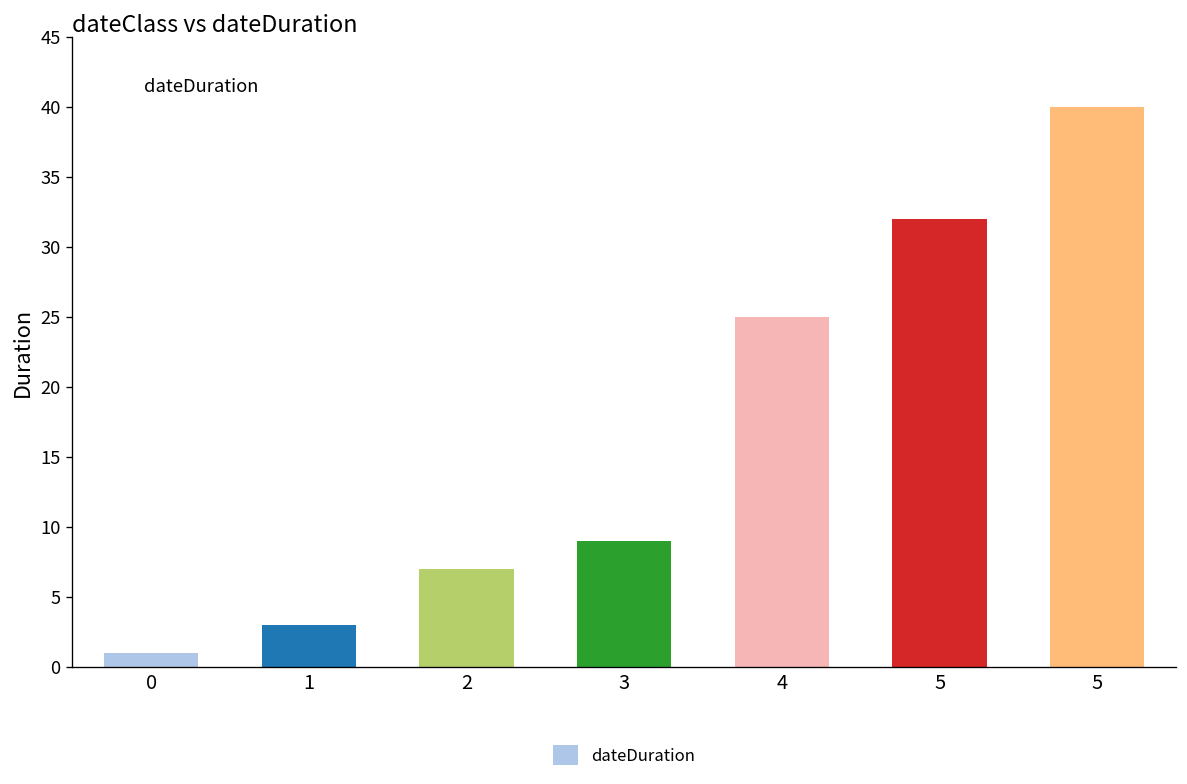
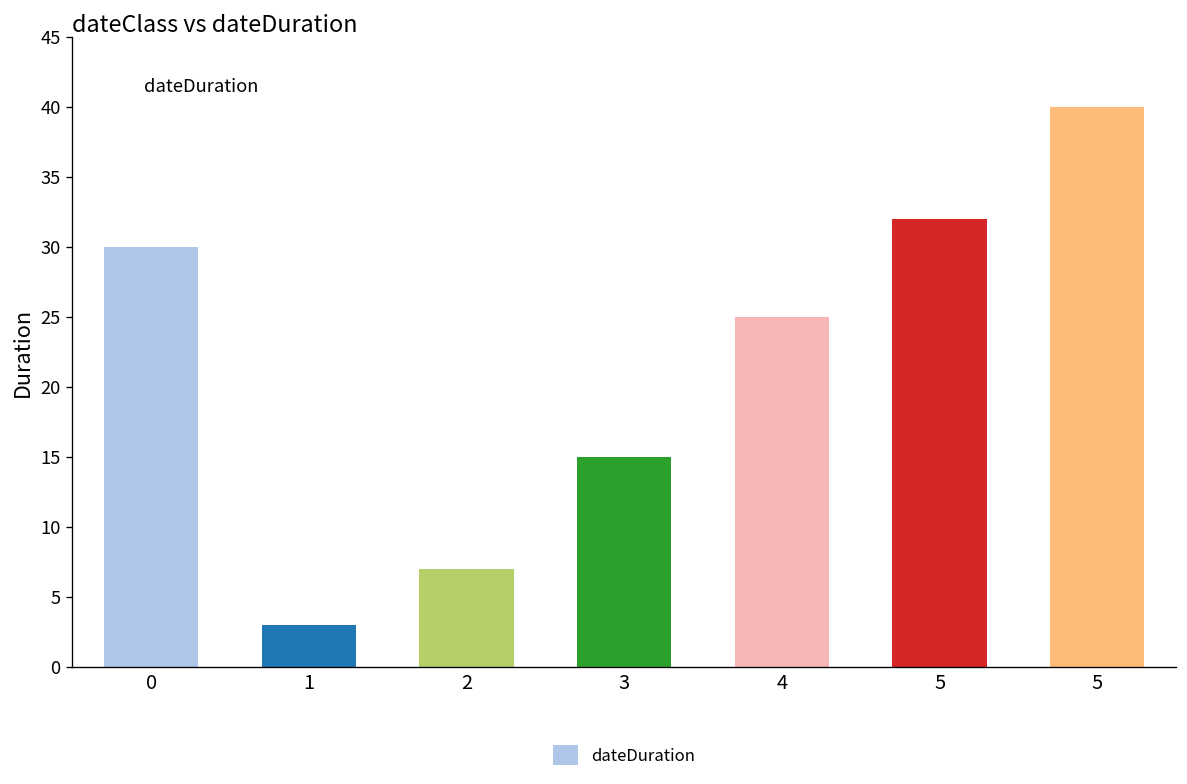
0: 1 -> 30
3: 9 -> 15
